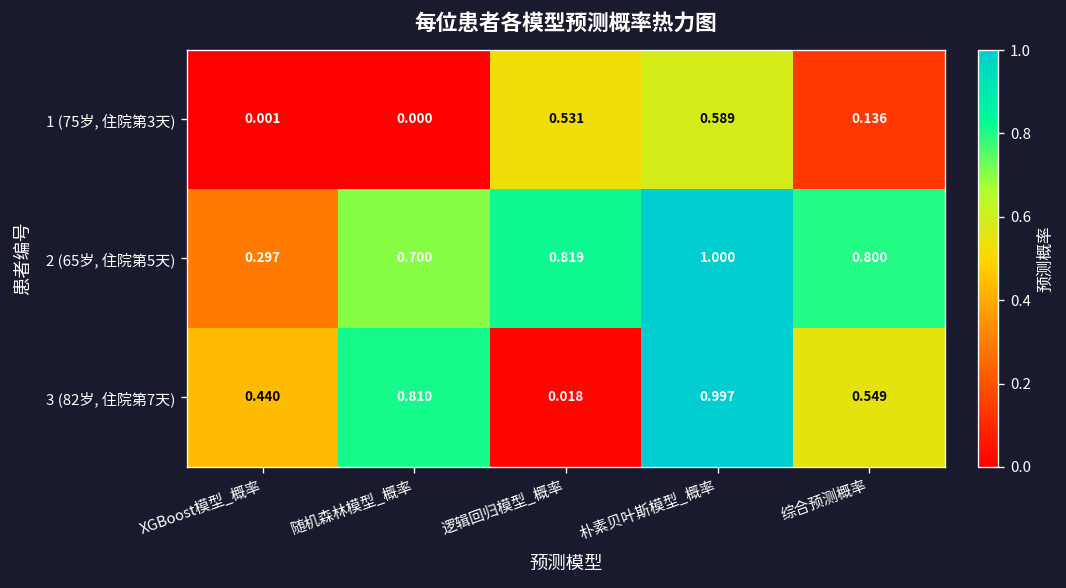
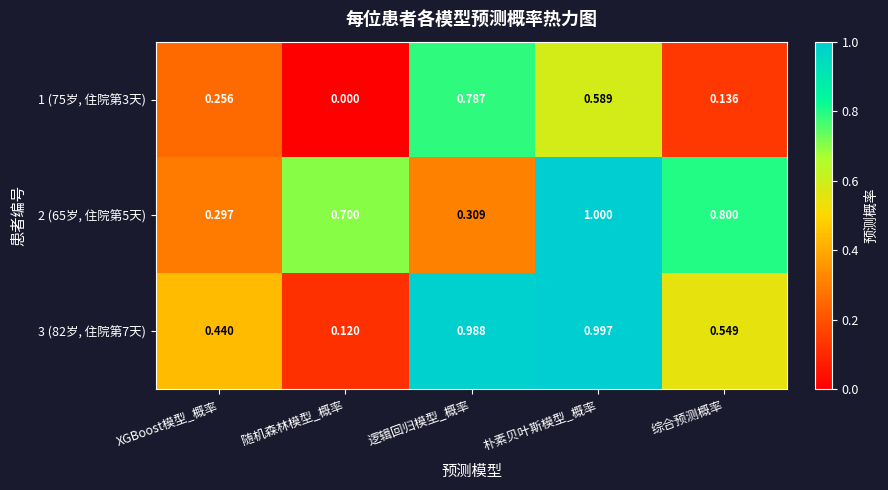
1 (75岁, 住院第3天), XGBoost模型_概率: 0.001 -> 0.256
1 (75岁, 住院第3天), 逻辑回归模型_概率: 0.531 -> 0.787
2 (65岁, 住院第5天), 逻辑回归模型_概率: 0.819 -> 0.309
3 (82岁, 住院第7天), 随机森林模型_概率: 0.810 -> 0.120
3 (82岁, 住院第7天), 逻辑回归模型_概率: 0.018 -> 0.988
